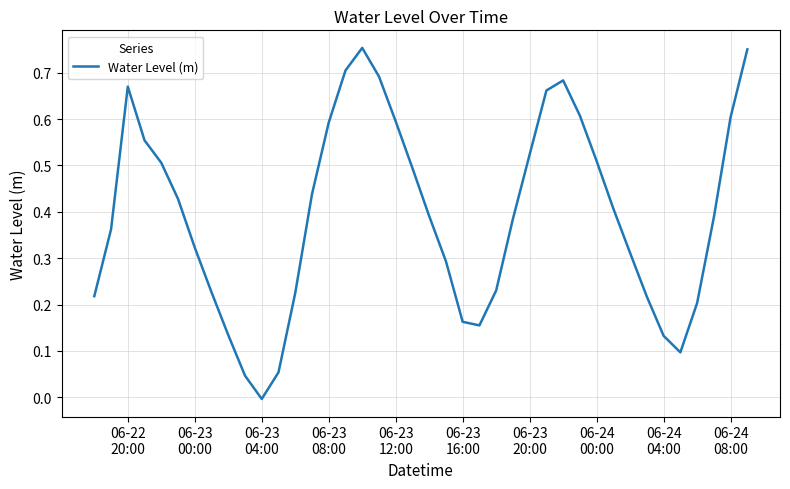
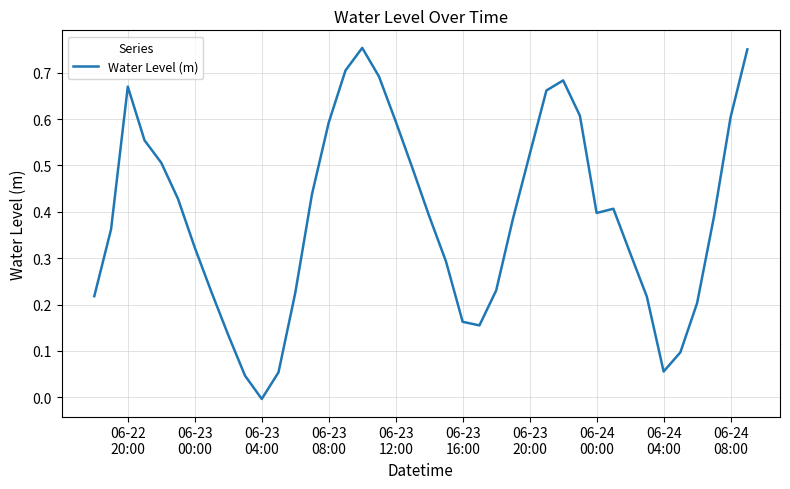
06-24 00:00: 0.51 -> 0.40
06-24 04:00: 0.13 -> 0.06
